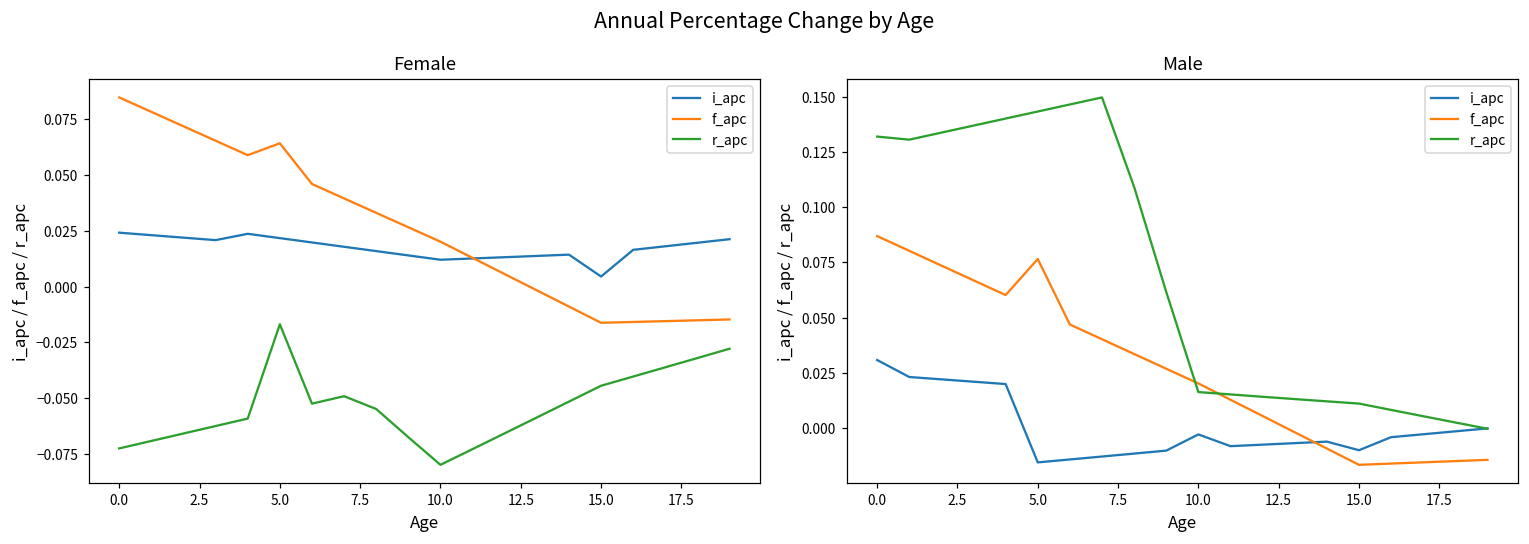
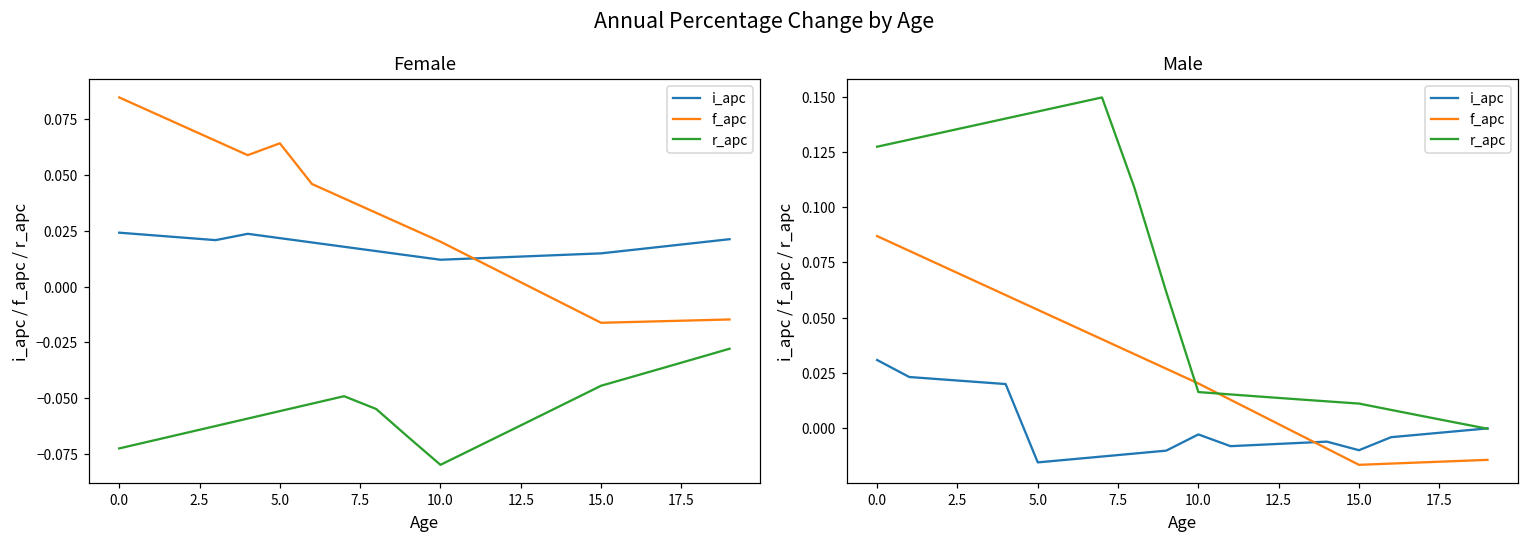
Female, r_apc, 5.0: -0.017 -> -0.056
Female, i_apc, 15.0: 0.005 -> 0.015
Male, r_apc, 0.0: 0.132 -> 0.127
Male, f_apc, 5.0: 0.077 -> 0.054
